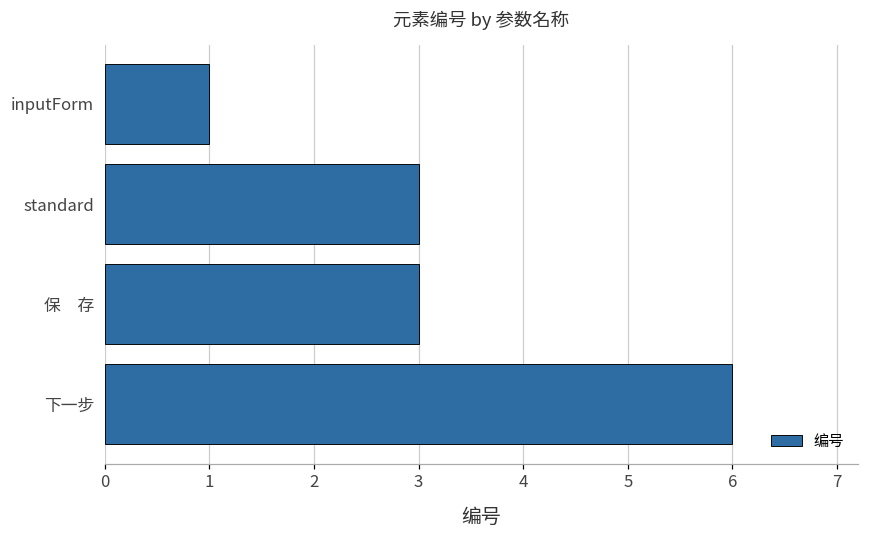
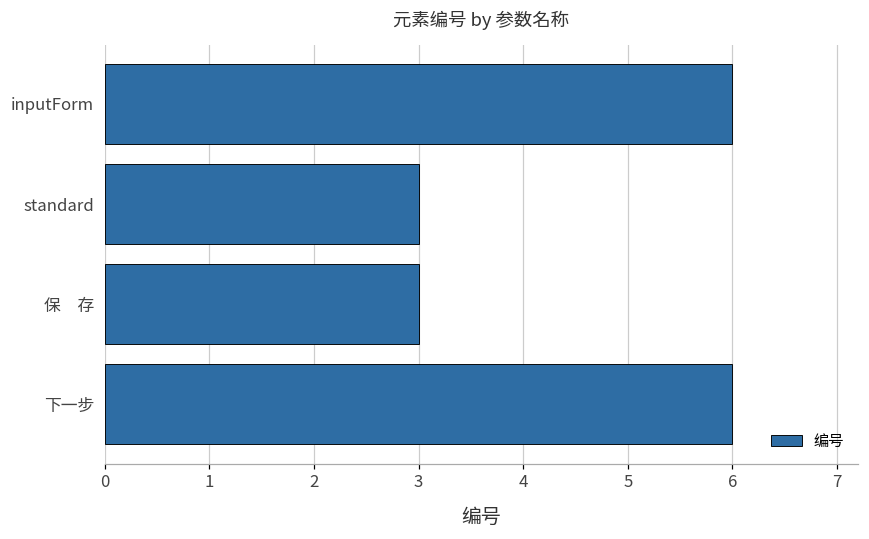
inputForm: 1 -> 6
